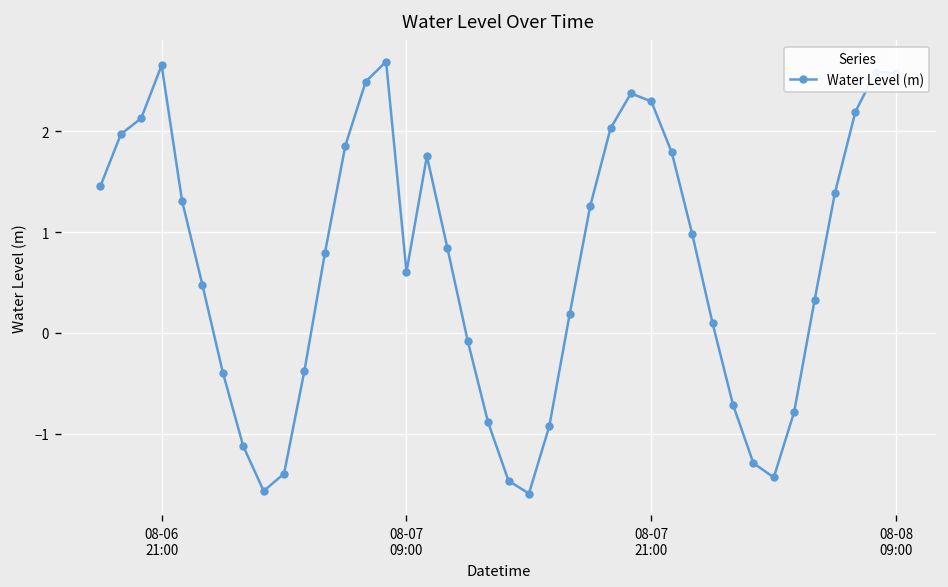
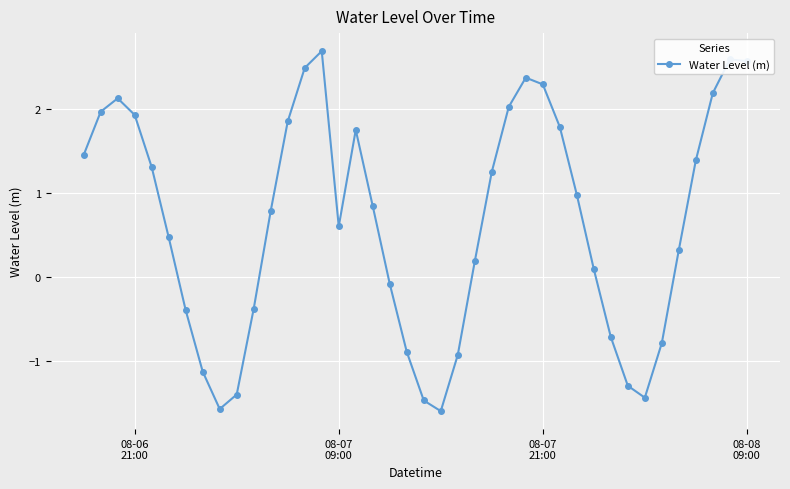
08-06 21:00: 2.7 -> 1.9
